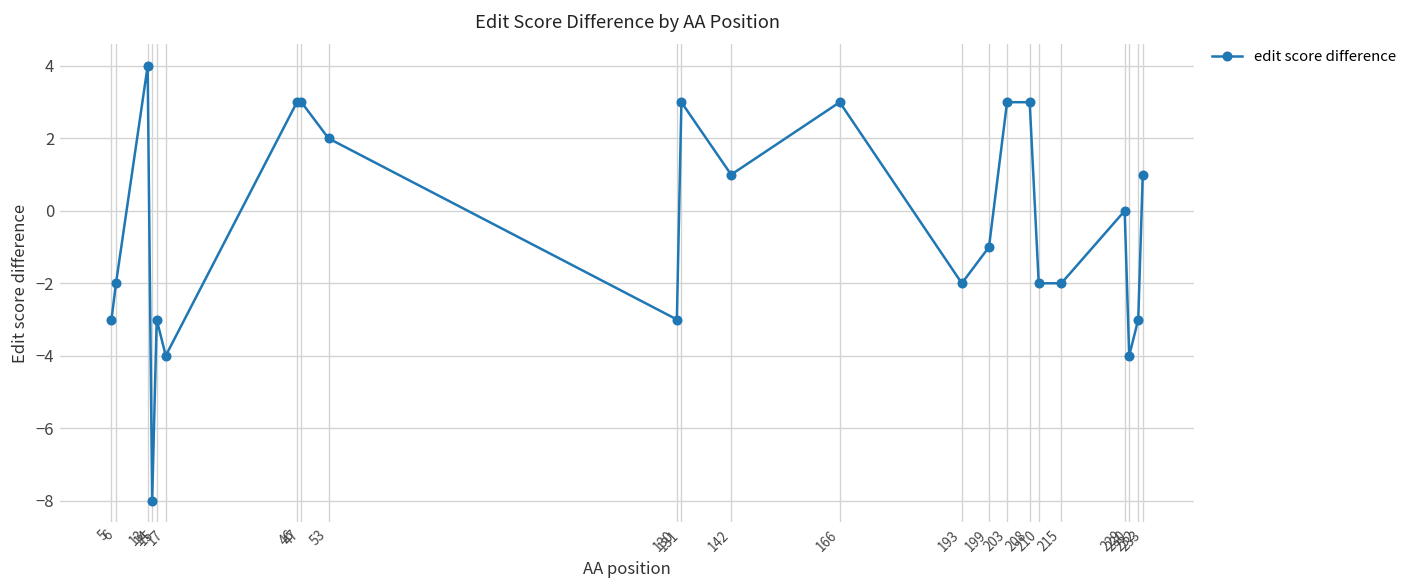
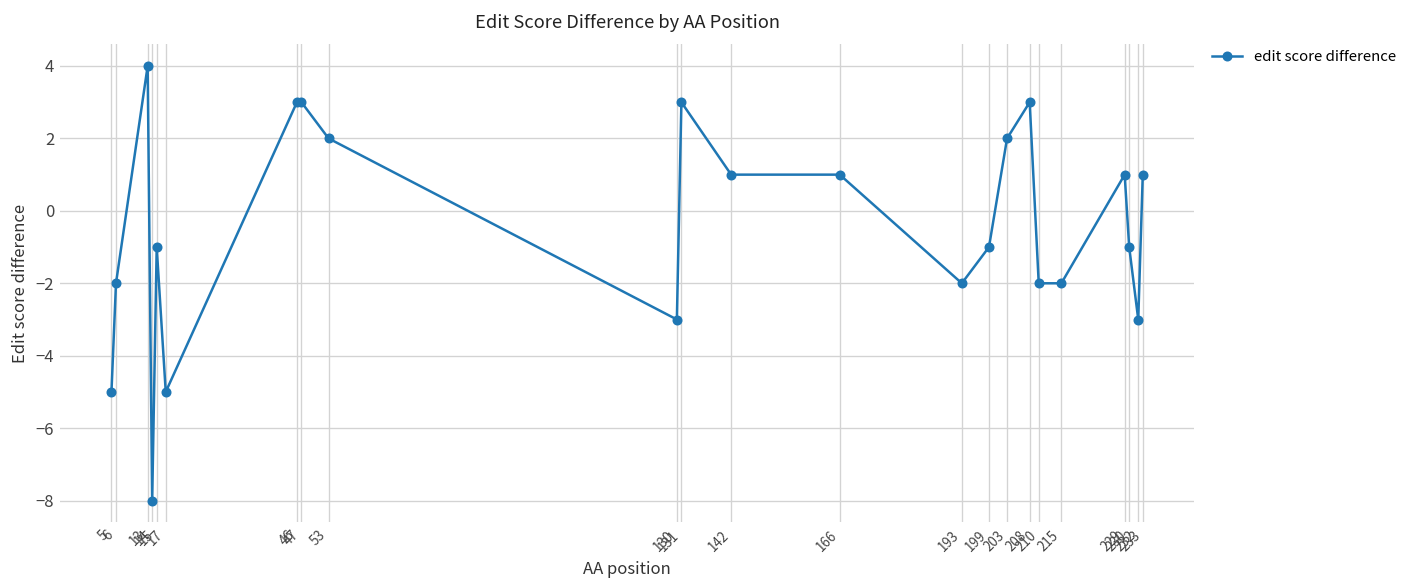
5: -3 -> -5
15: -3 -> -1
17: -4 -> -5
166: 3 -> 1
203: 3 -> 2
229: 0 -> 1
230: -4 -> -1
